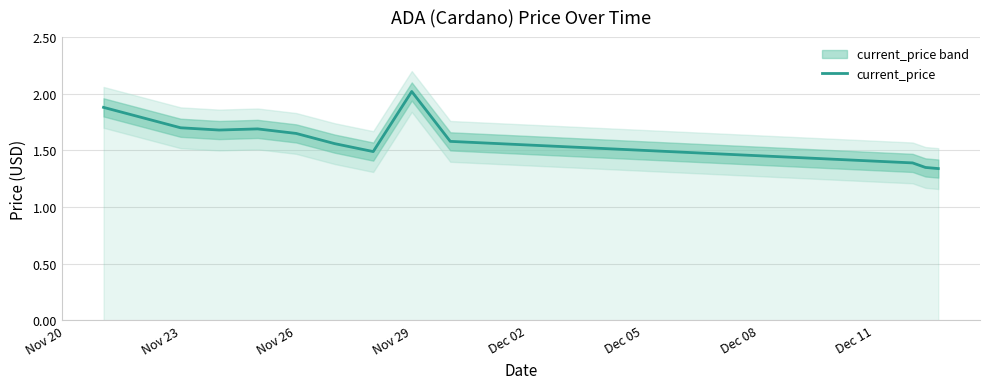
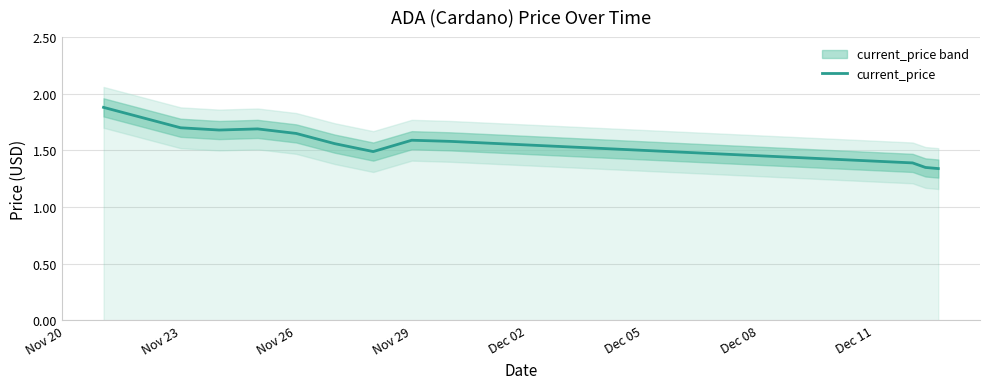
current_price, Nov 29: 2.02 -> 1.59
